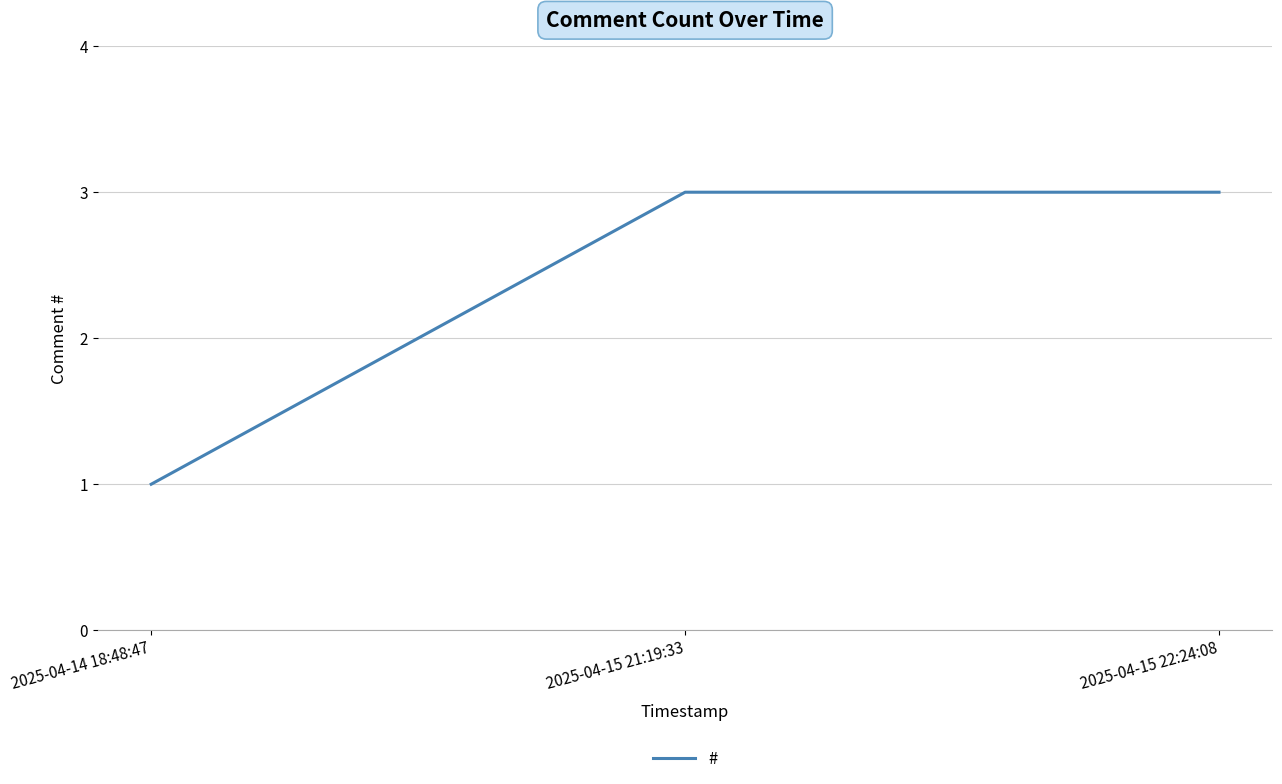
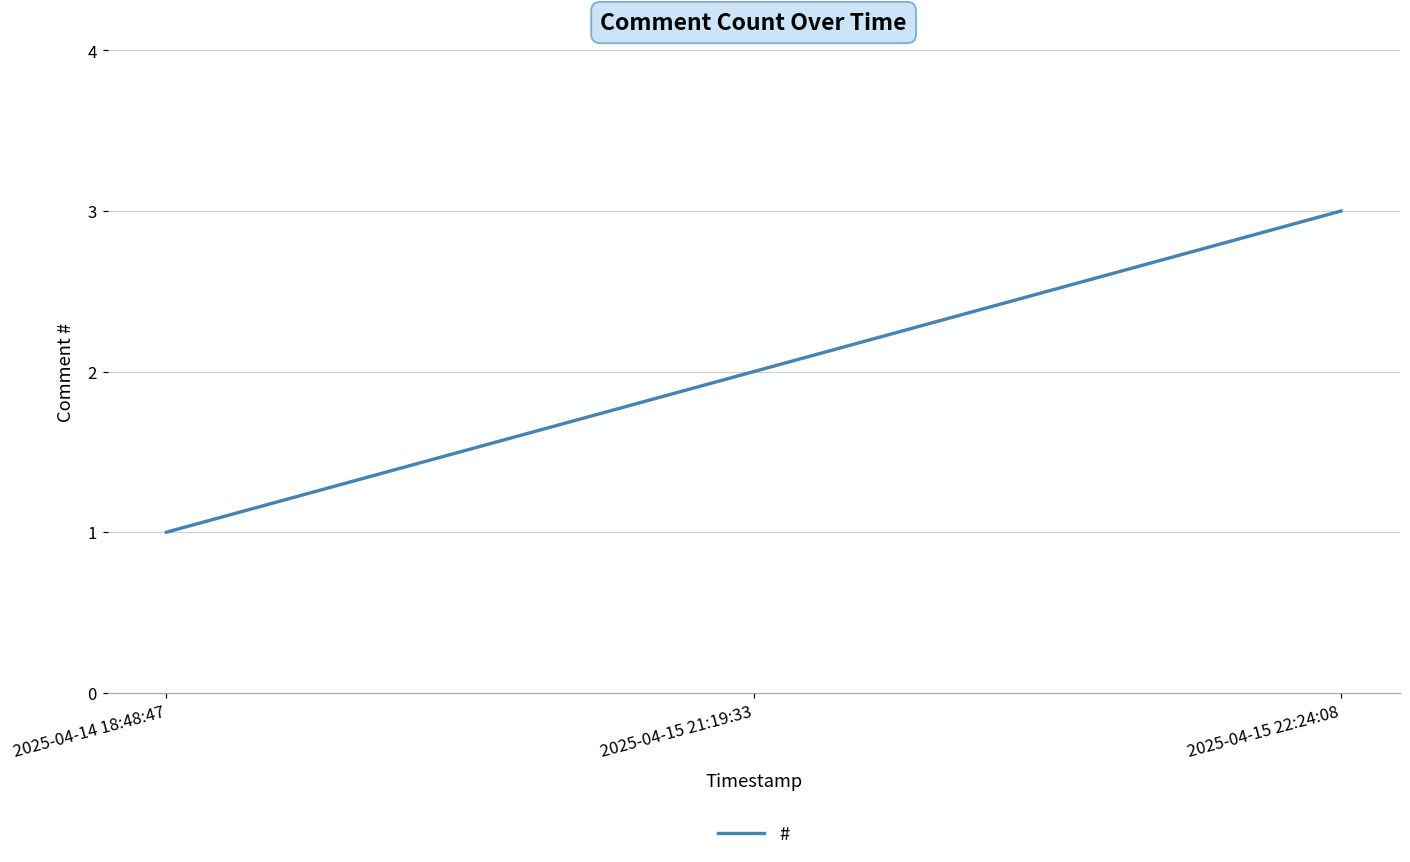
2025-04-15 21:19:33: 3 -> 2
